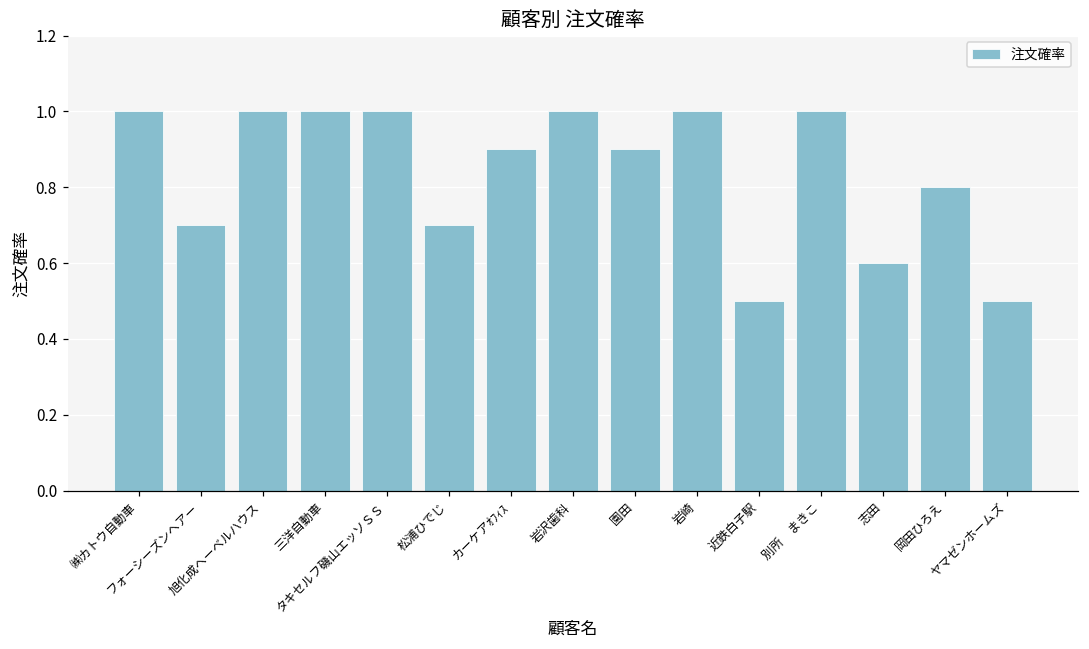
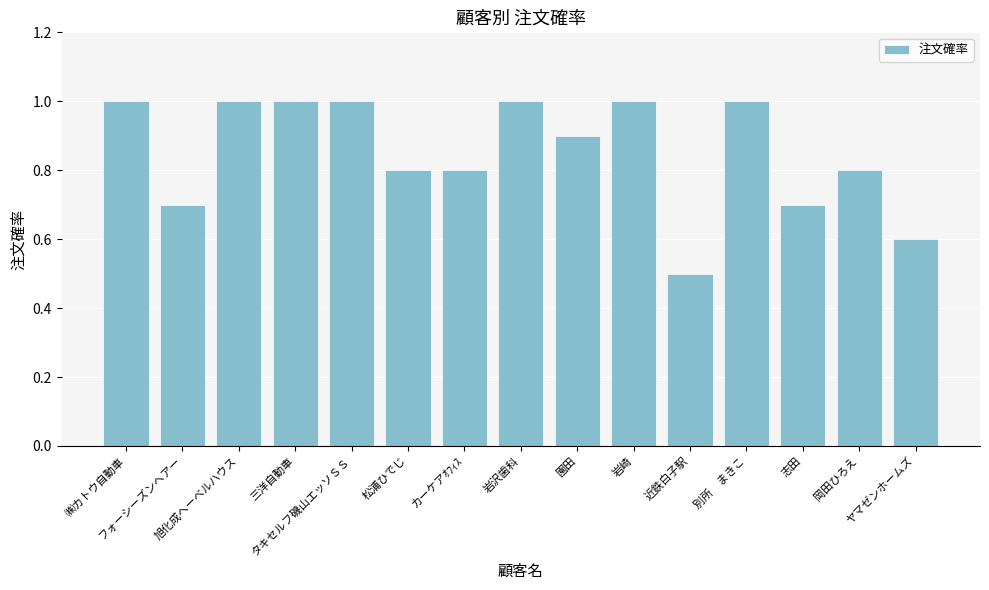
松浦ひでじ: 0.7 -> 0.8
カーケアｵﾌｨｽ: 0.9 -> 0.8
志田: 0.6 -> 0.7
ヤマゼンホームズ: 0.5 -> 0.6
